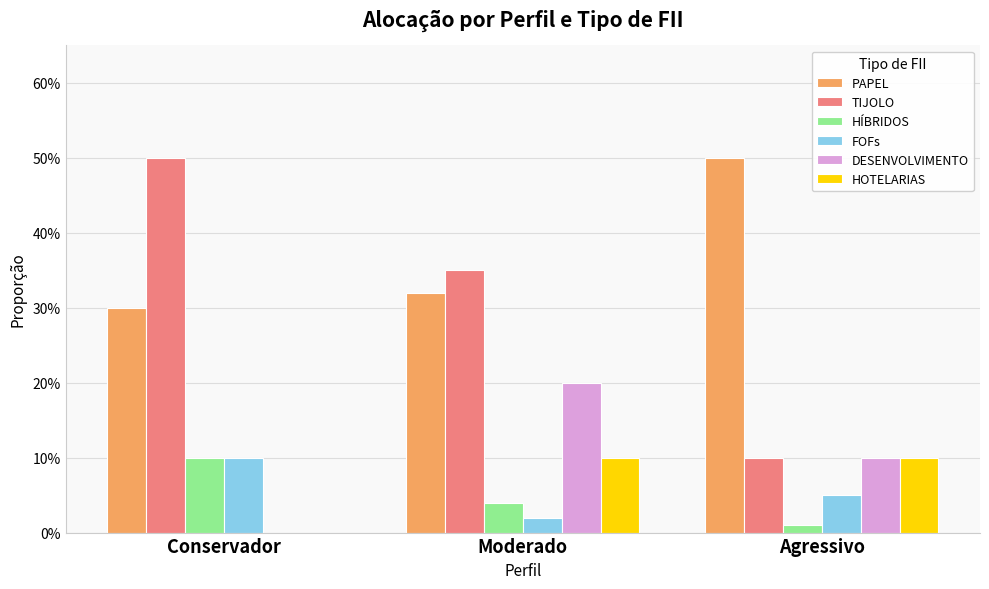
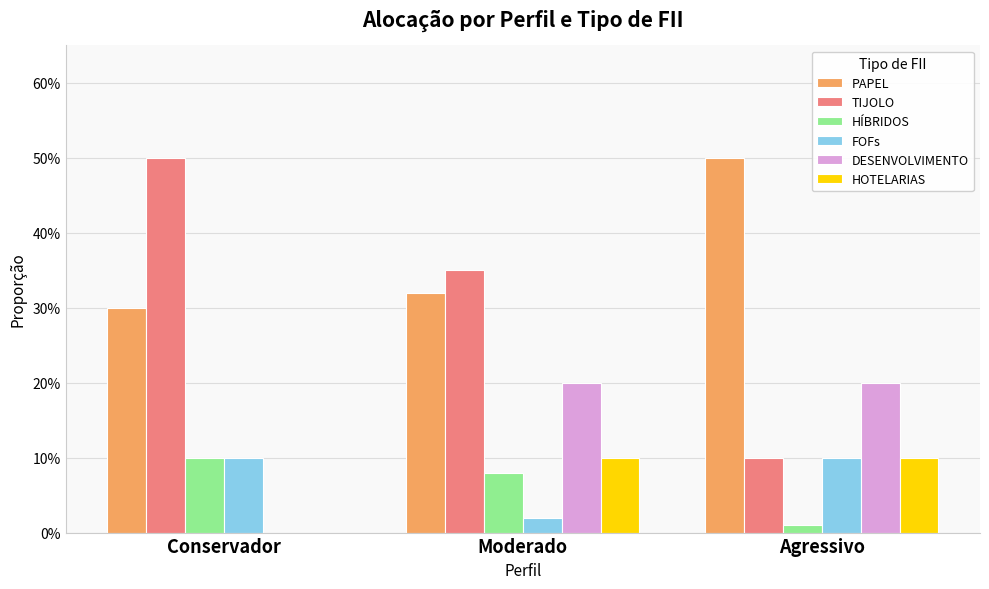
HÍBRIDOS, Moderado: 4% -> 8%
FOFs, Agressivo: 5% -> 10%
DESENVOLVIMENTO, Agressivo: 10% -> 20%
